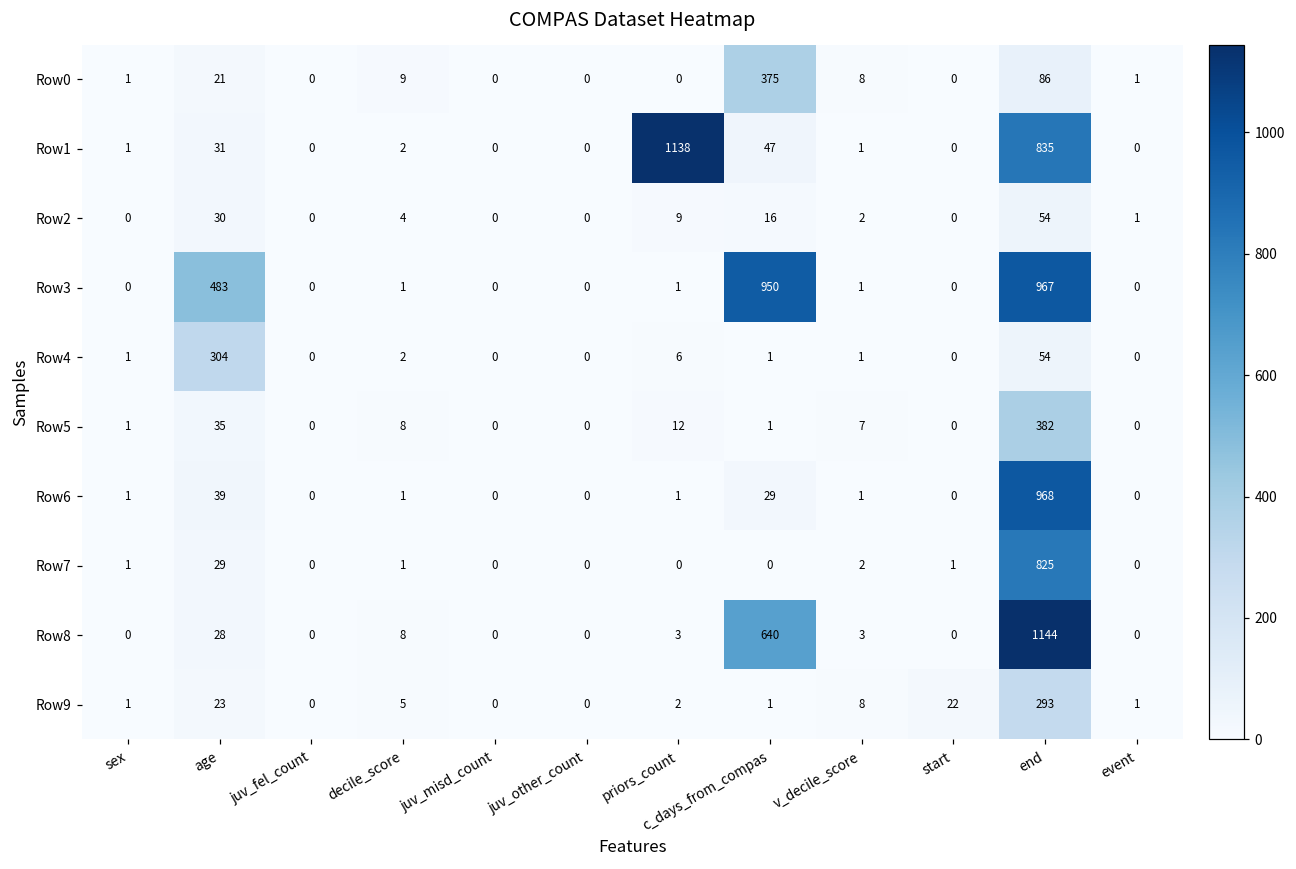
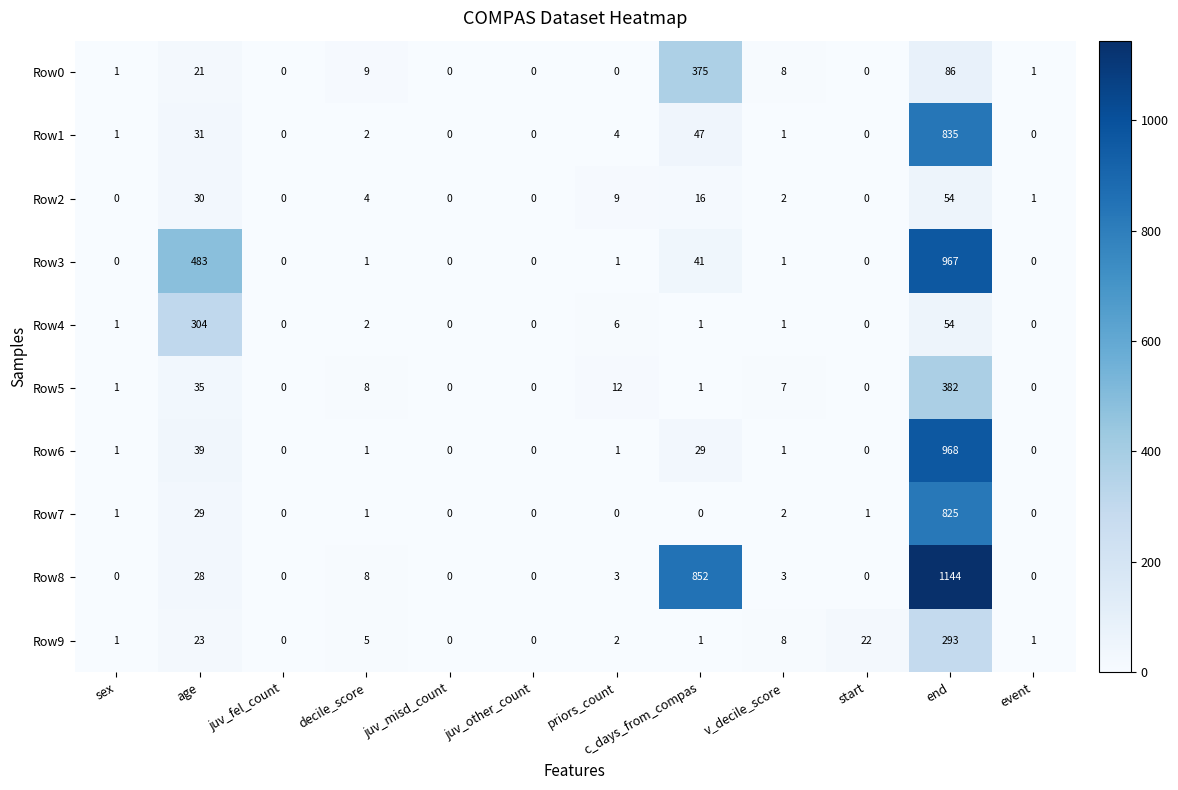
Row1, priors_count: 1138 -> 4
Row3, c_days_from_compas: 950 -> 41
Row8, c_days_from_compas: 640 -> 852
